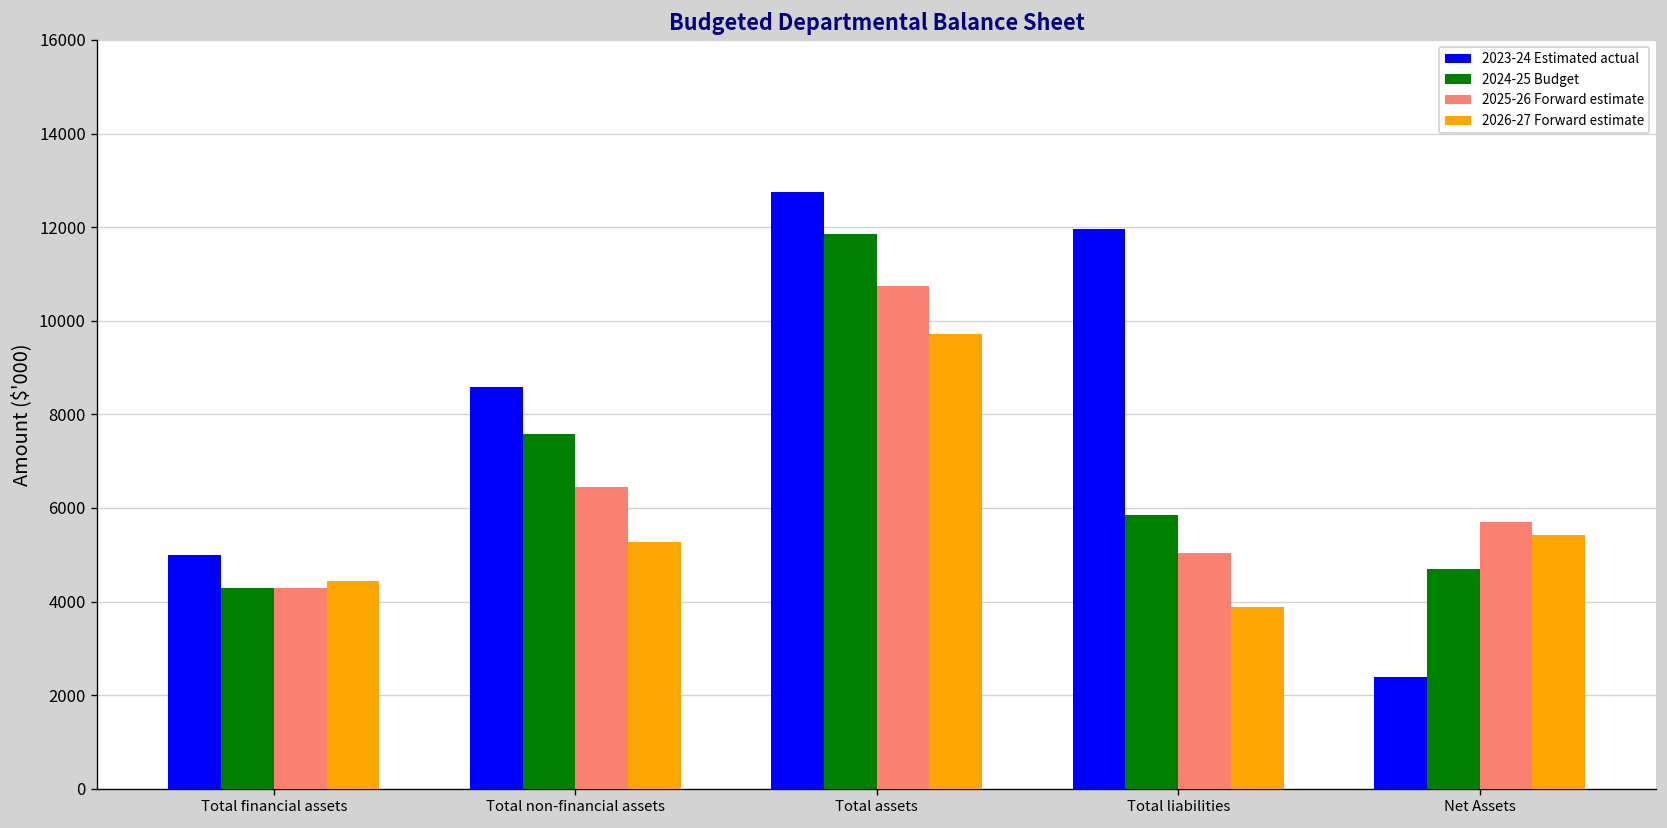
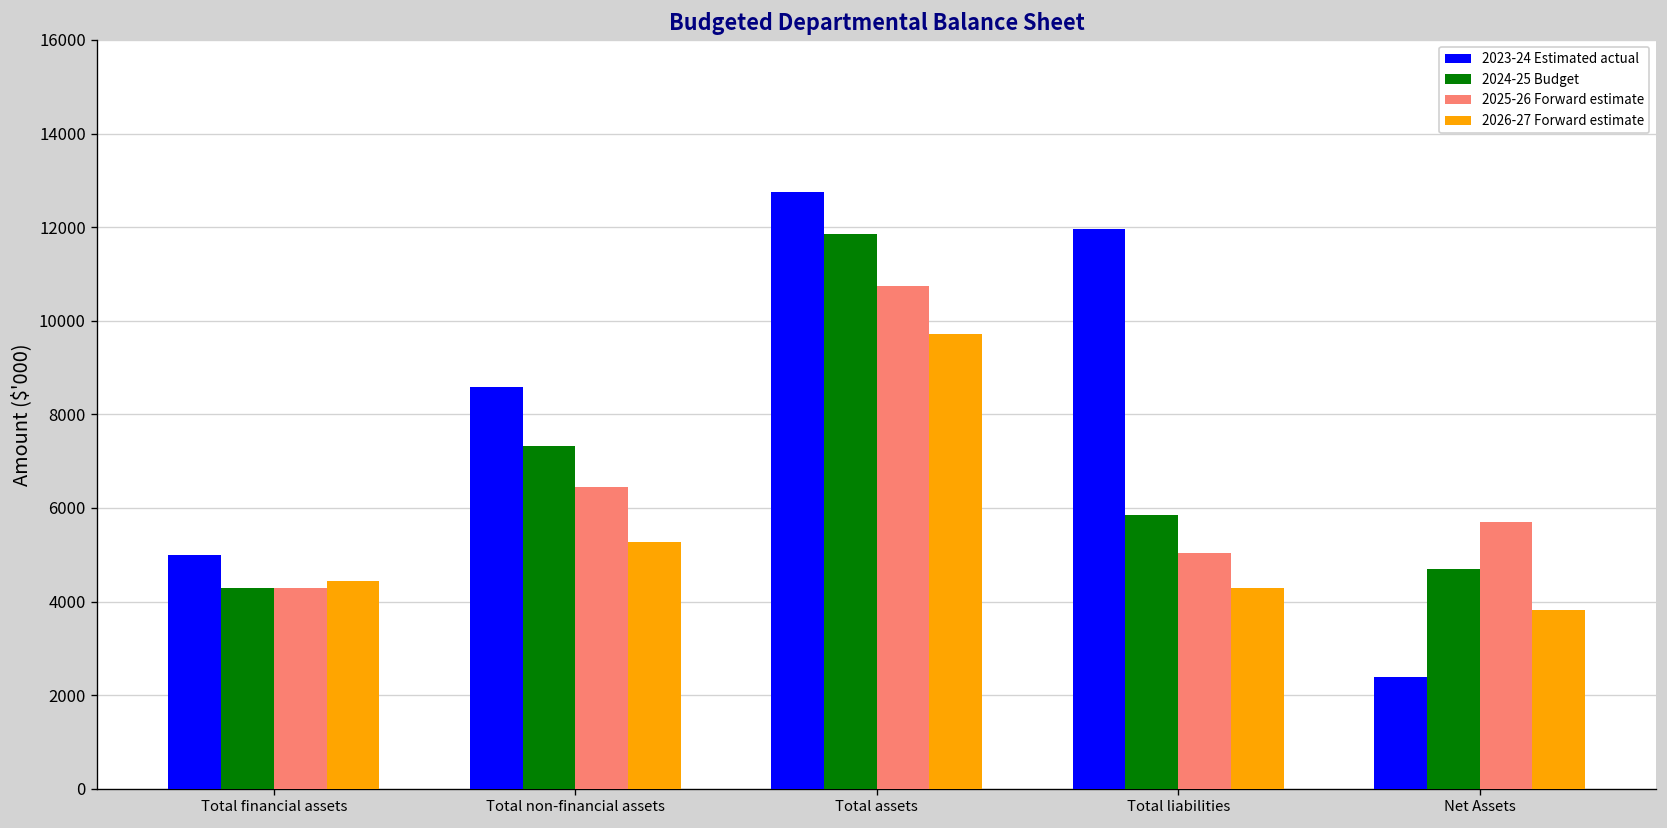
2024-25 Budget, Total non-financial assets: 7600 -> 7300
2026-27 Forward estimate, Total liabilities: 3900 -> 4300
2026-27 Forward estimate, Net Assets: 5400 -> 3800
